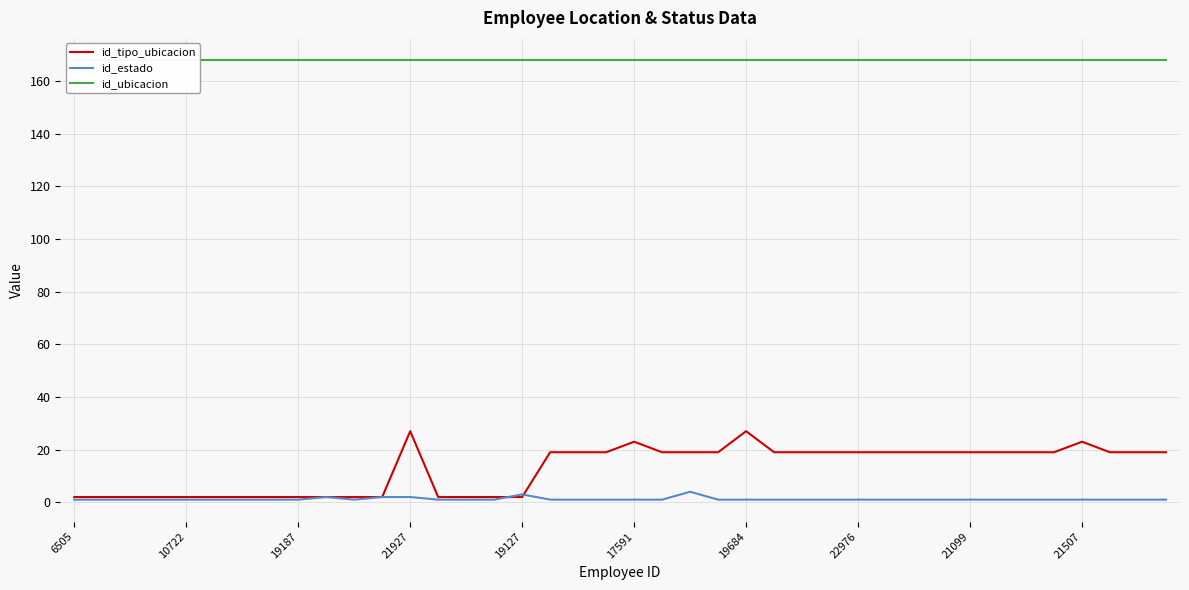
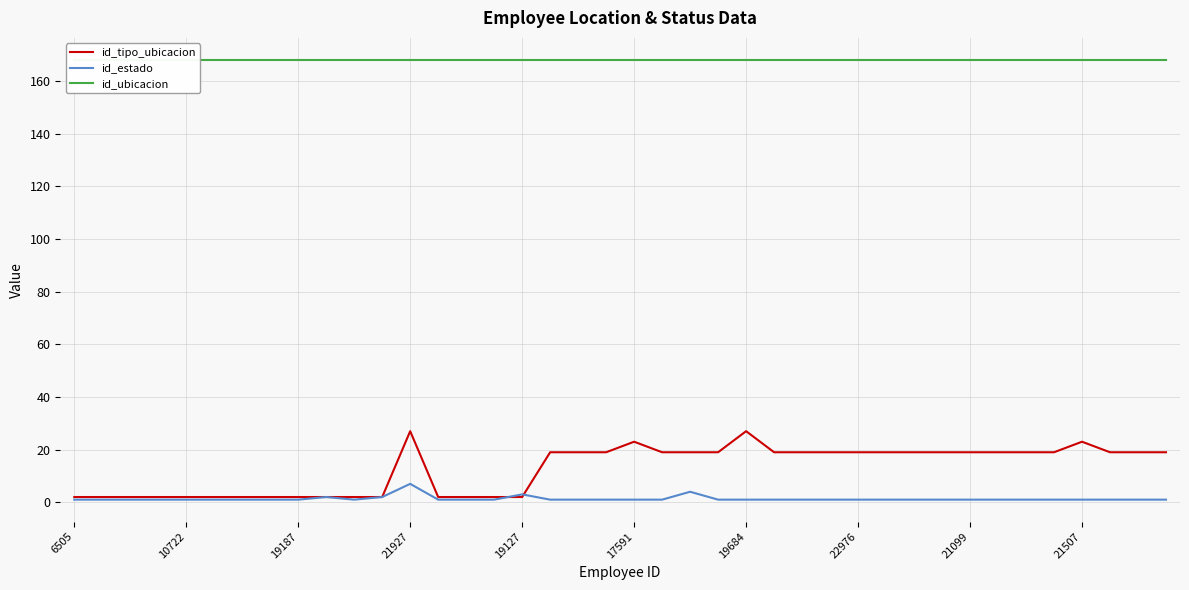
id_estado, 21927: 2 -> 7
